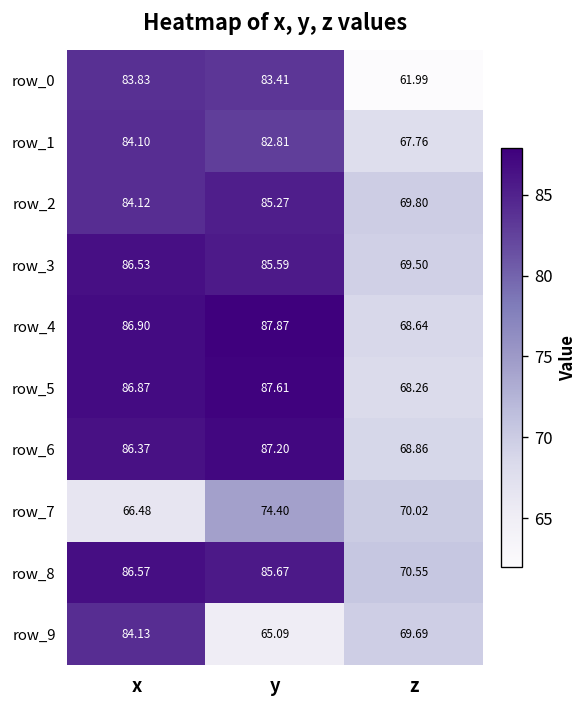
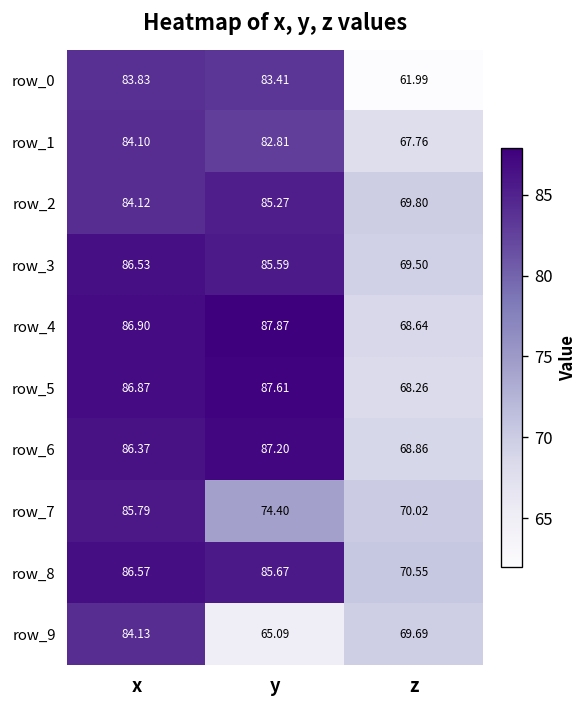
row_7, x: 66.48 -> 85.79
